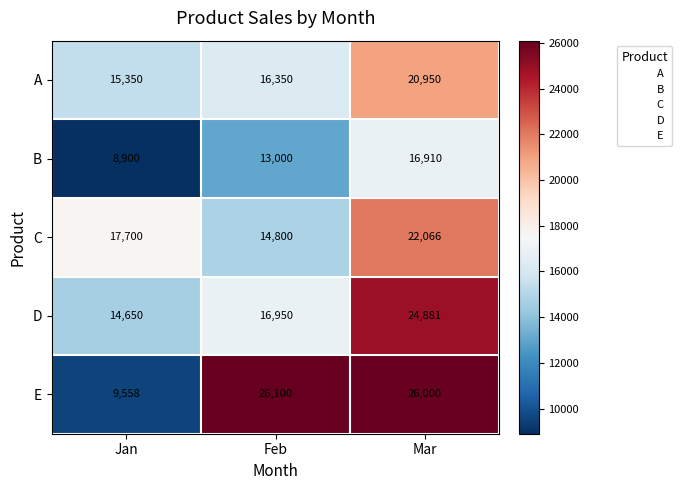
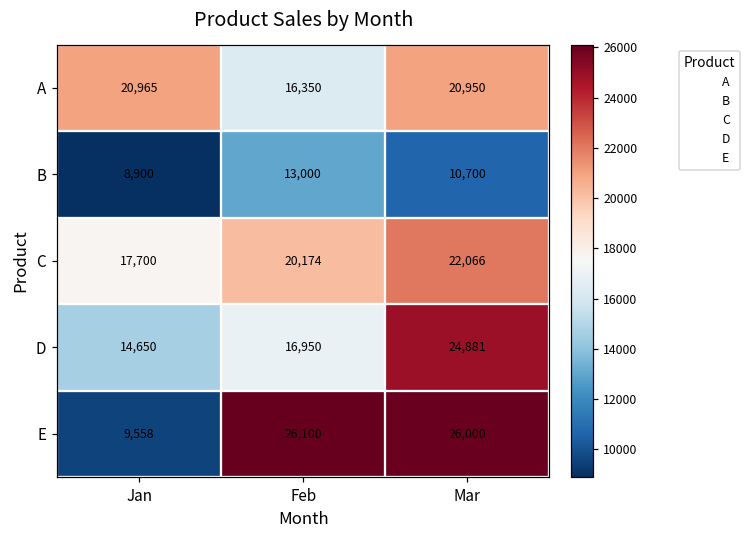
A, Jan: 15,350 -> 20,965
B, Mar: 16,910 -> 10,700
C, Feb: 14,800 -> 20,174
